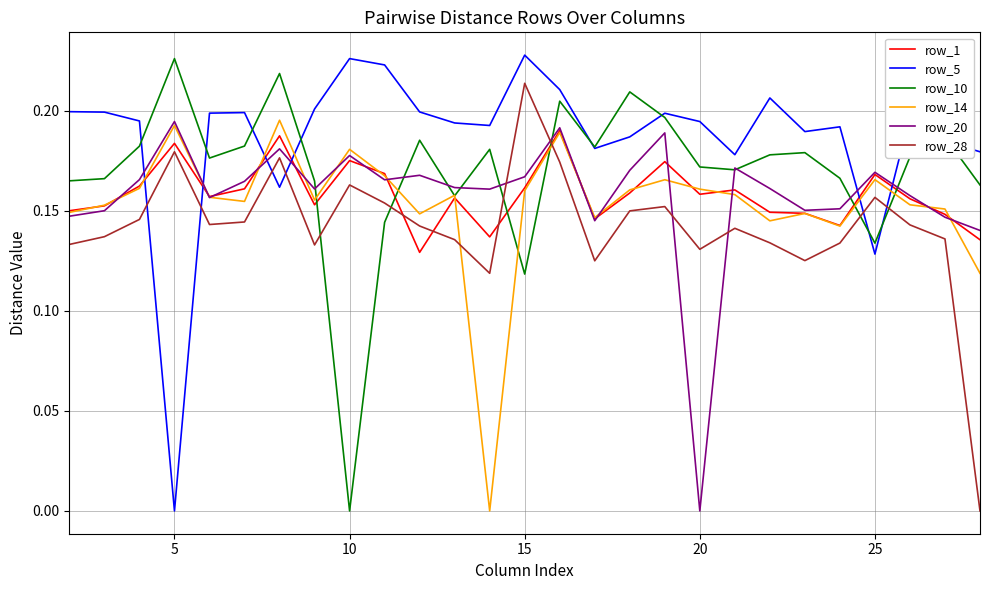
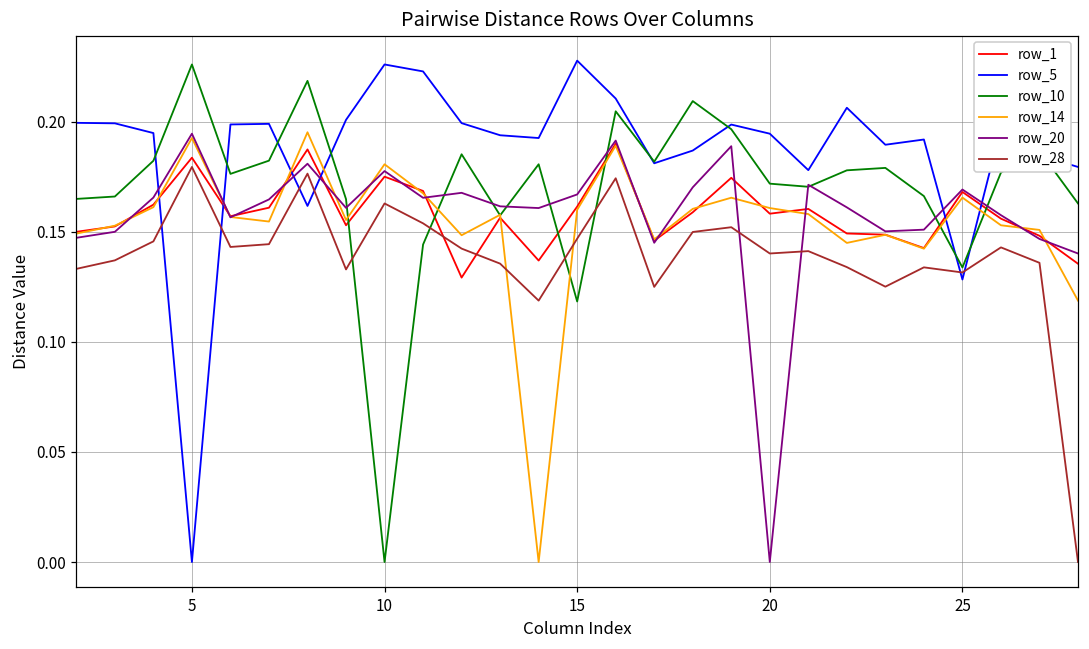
row_28, 15: 0.214 -> 0.147
row_28, 20: 0.131 -> 0.140
row_28, 25: 0.157 -> 0.132
